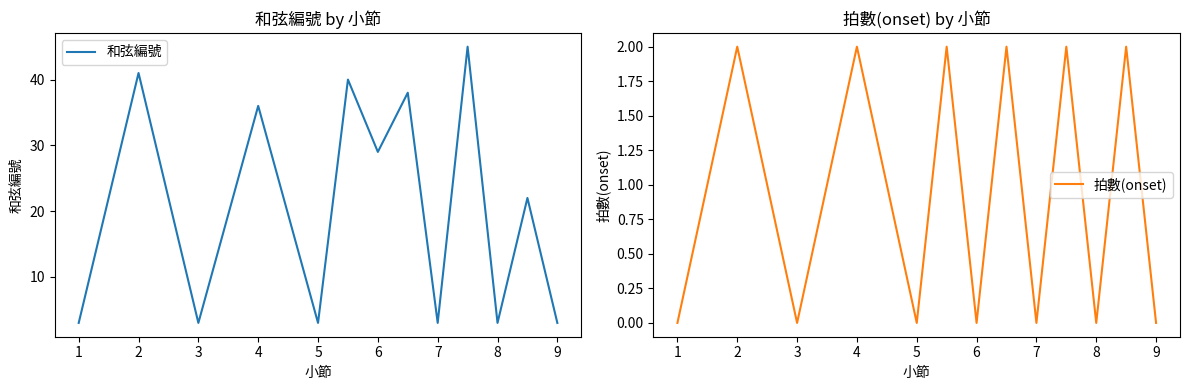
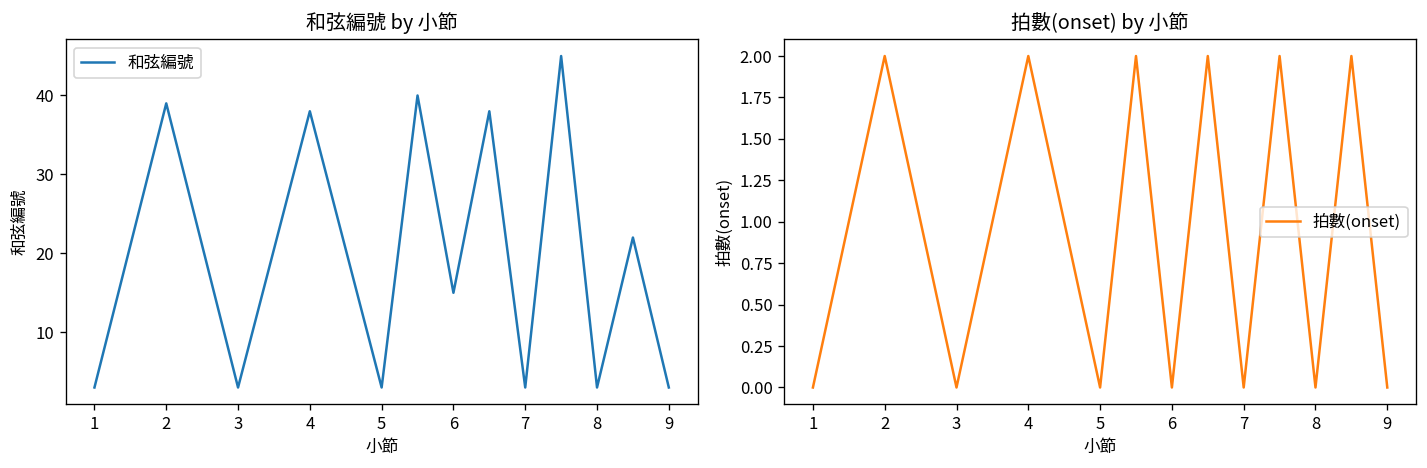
和弦編號 by 小節, 2: 41 -> 39
和弦編號 by 小節, 4: 36 -> 38
和弦編號 by 小節, 6: 29 -> 15
